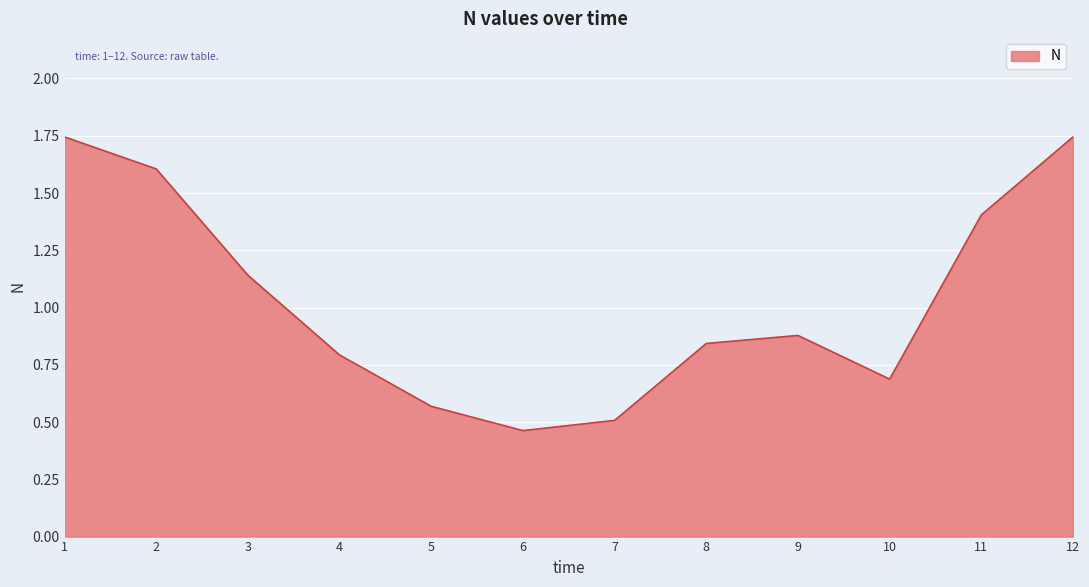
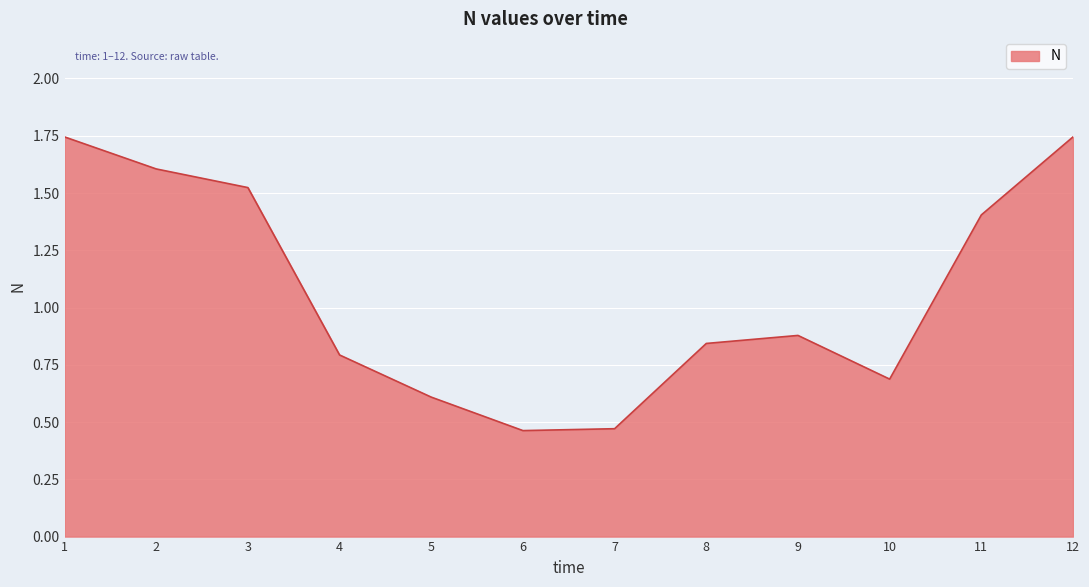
3: 1.14 -> 1.52
5: 0.57 -> 0.61
7: 0.51 -> 0.47
